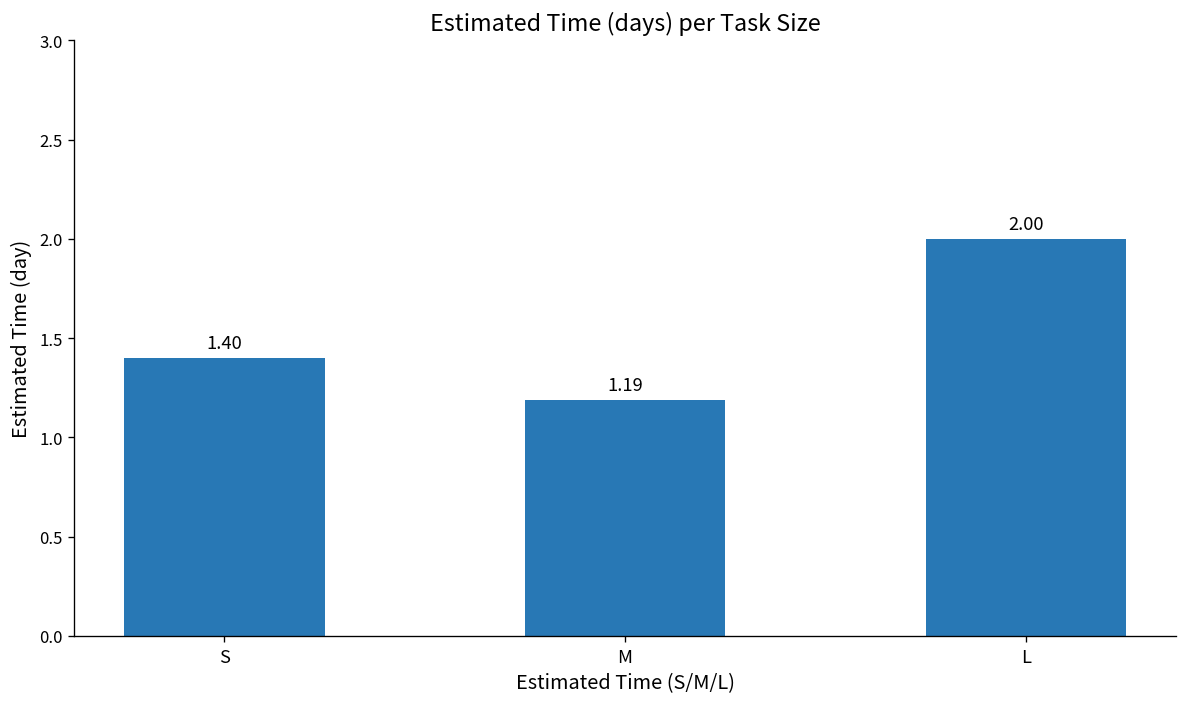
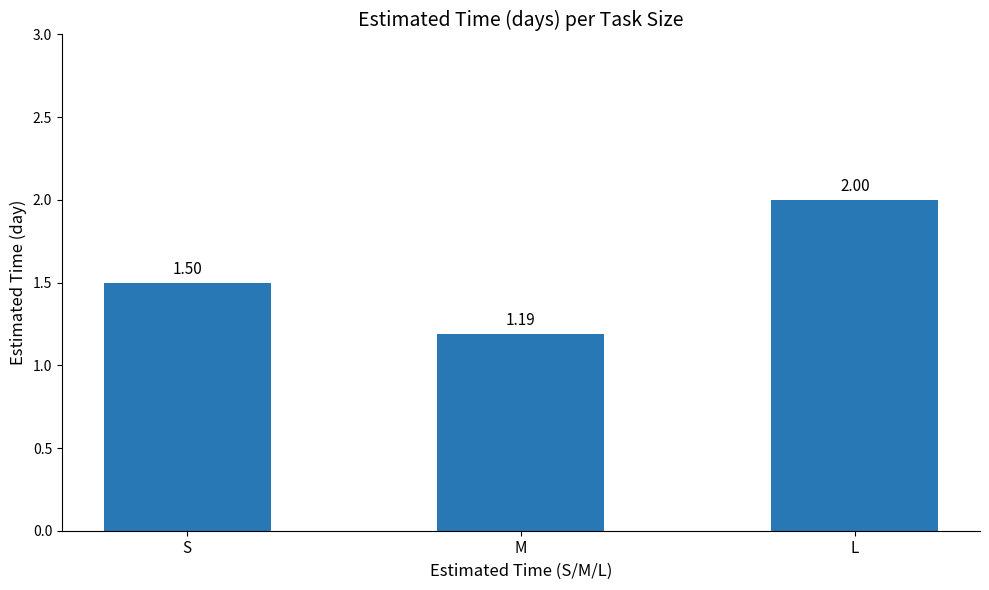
S: 1.40 -> 1.50
